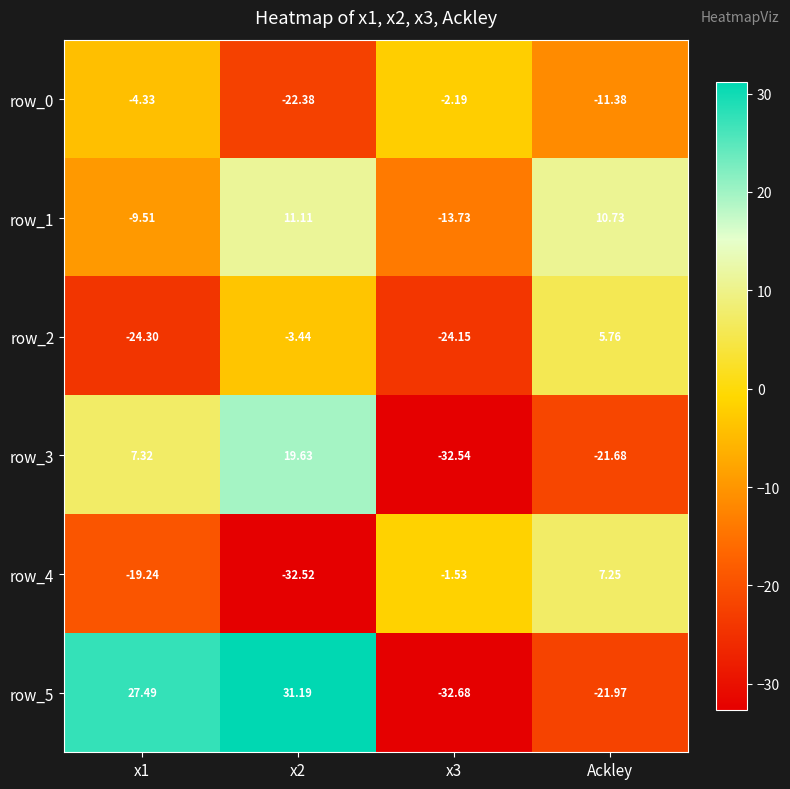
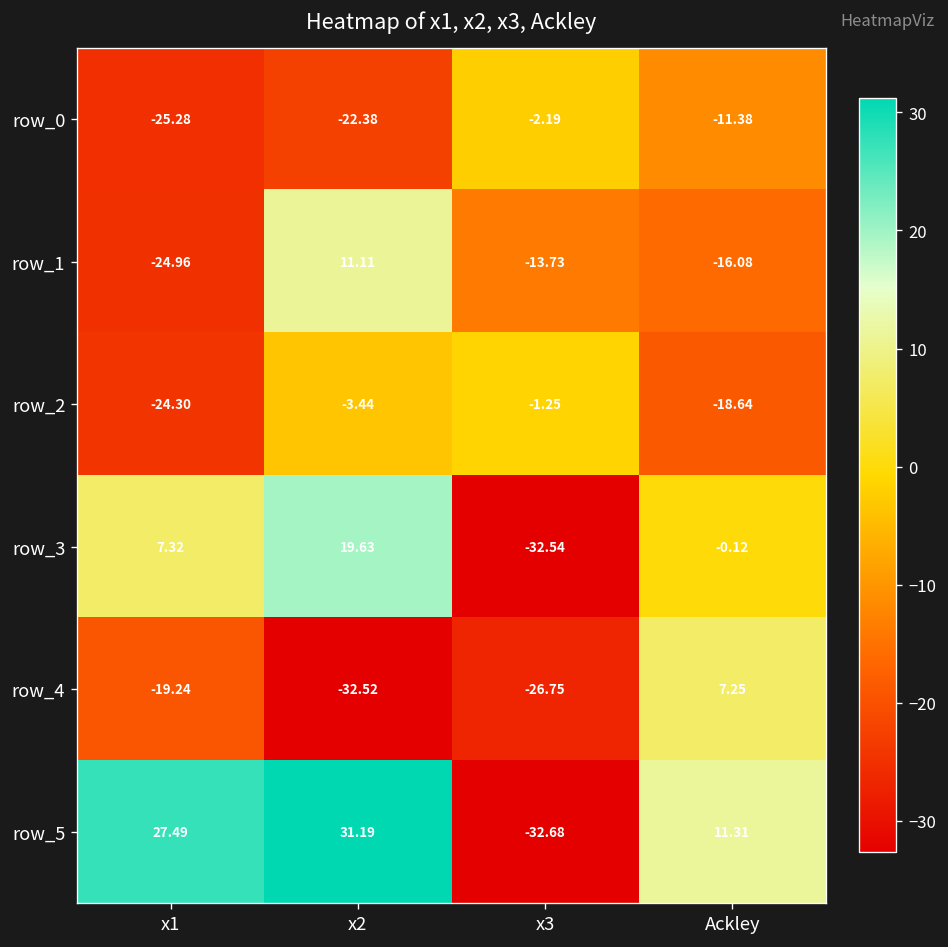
row_0, x1: -4.33 -> -25.28
row_1, x1: -9.51 -> -24.96
row_1, Ackley: 10.73 -> -16.08
row_2, x3: -24.15 -> -1.25
row_2, Ackley: 5.76 -> -18.64
row_3, Ackley: -21.68 -> -0.12
row_4, x3: -1.53 -> -26.75
row_5, Ackley: -21.97 -> 11.31
